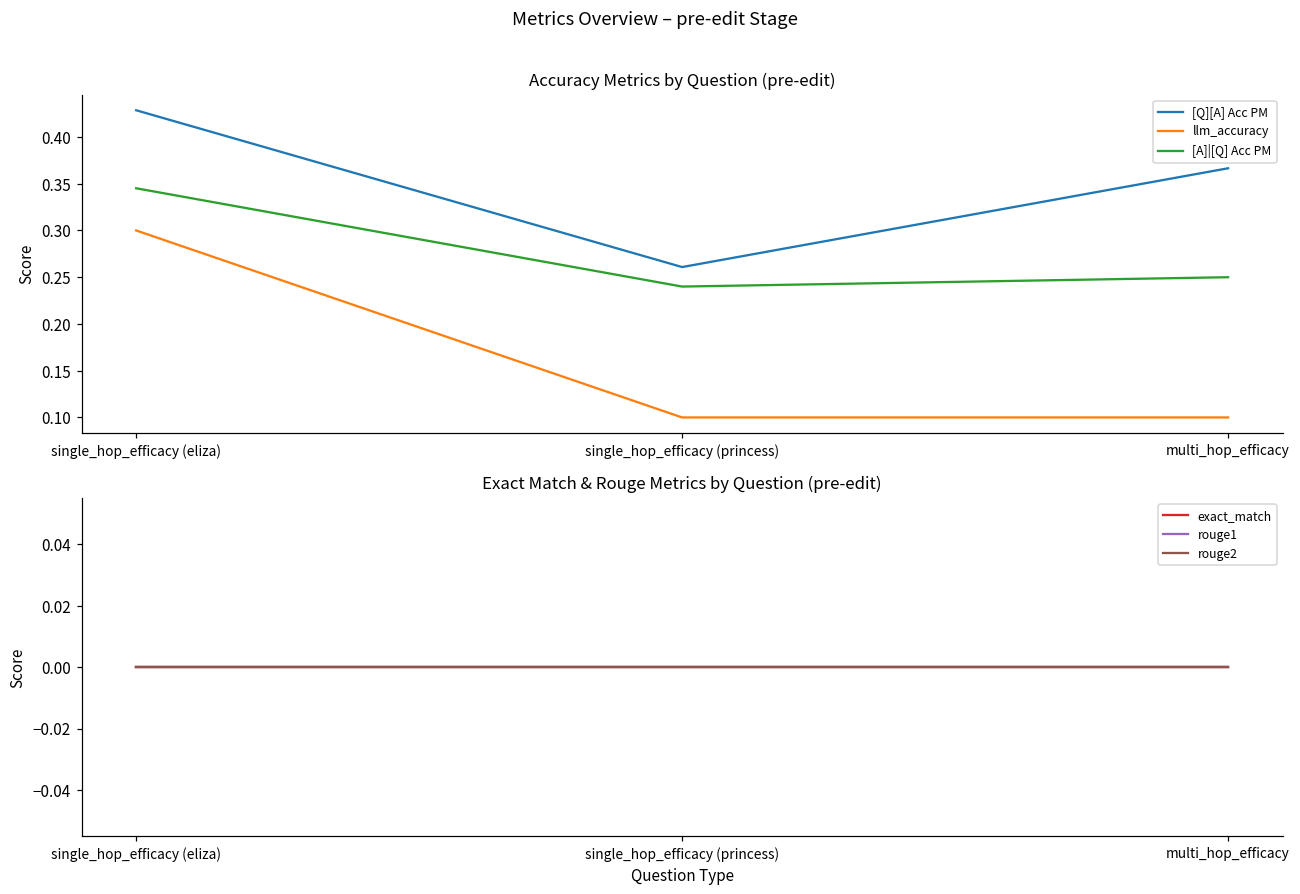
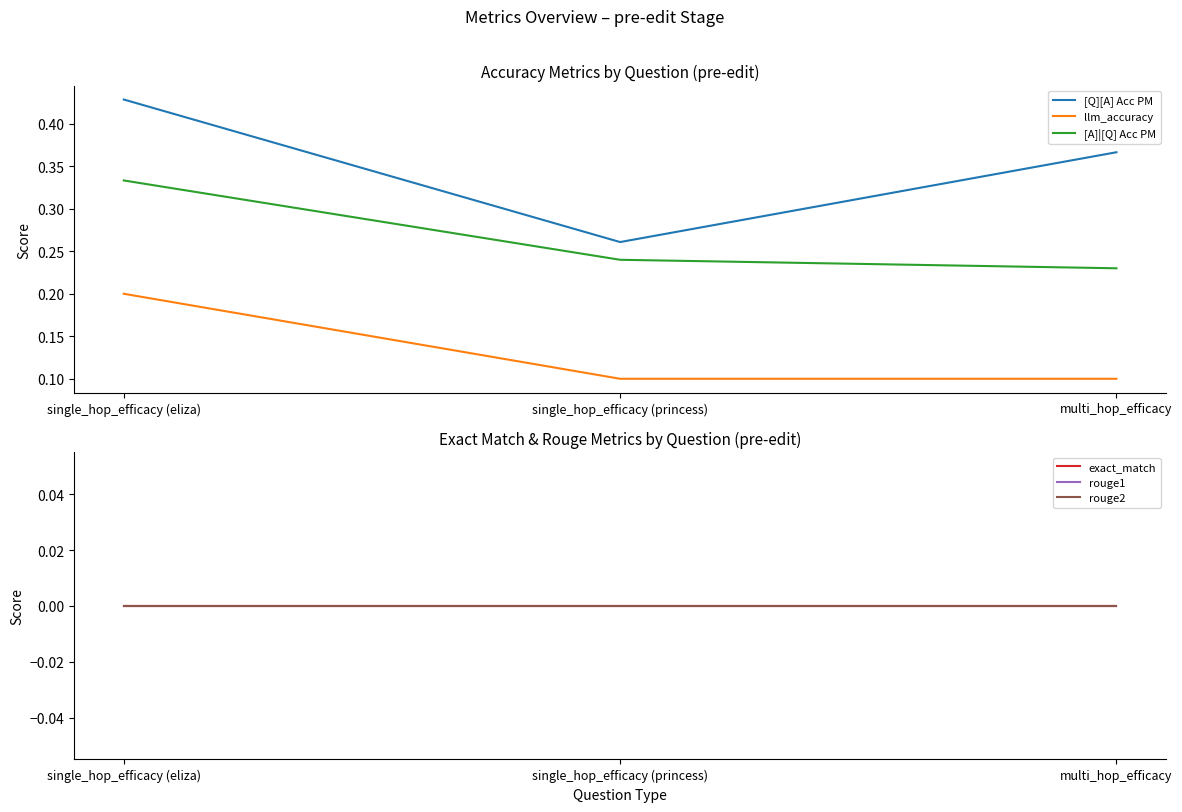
Accuracy Metrics by Question (pre-edit), llm_accuracy, single_hop_efficacy (eliza): 0.3 -> 0.2
Accuracy Metrics by Question (pre-edit), [A]|[Q] Acc PM, single_hop_efficacy (eliza): 0.35 -> 0.33
Accuracy Metrics by Question (pre-edit), [A]|[Q] Acc PM, multi_hop_efficacy: 0.25 -> 0.23
